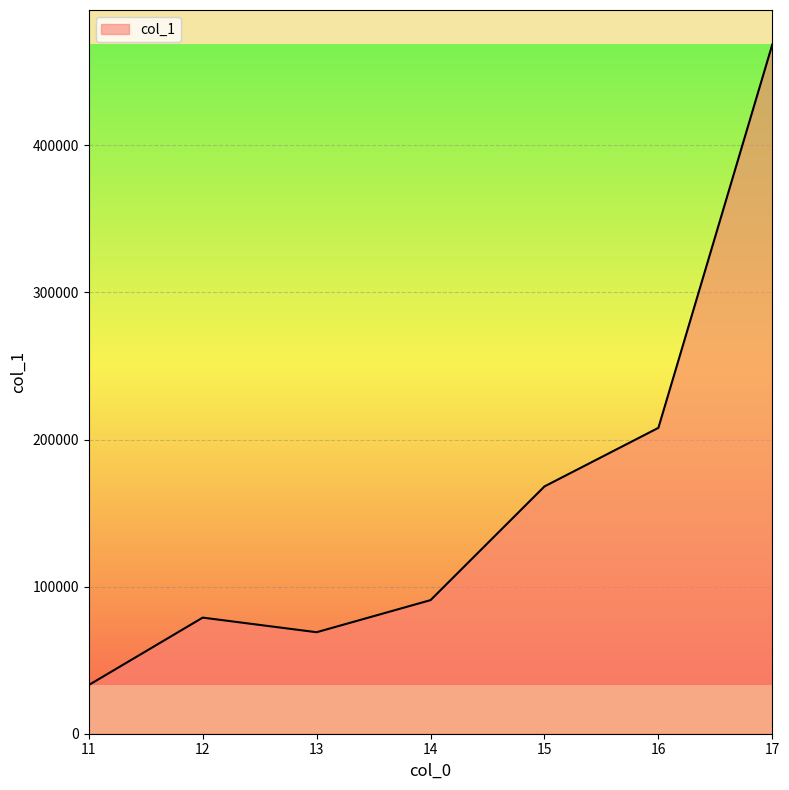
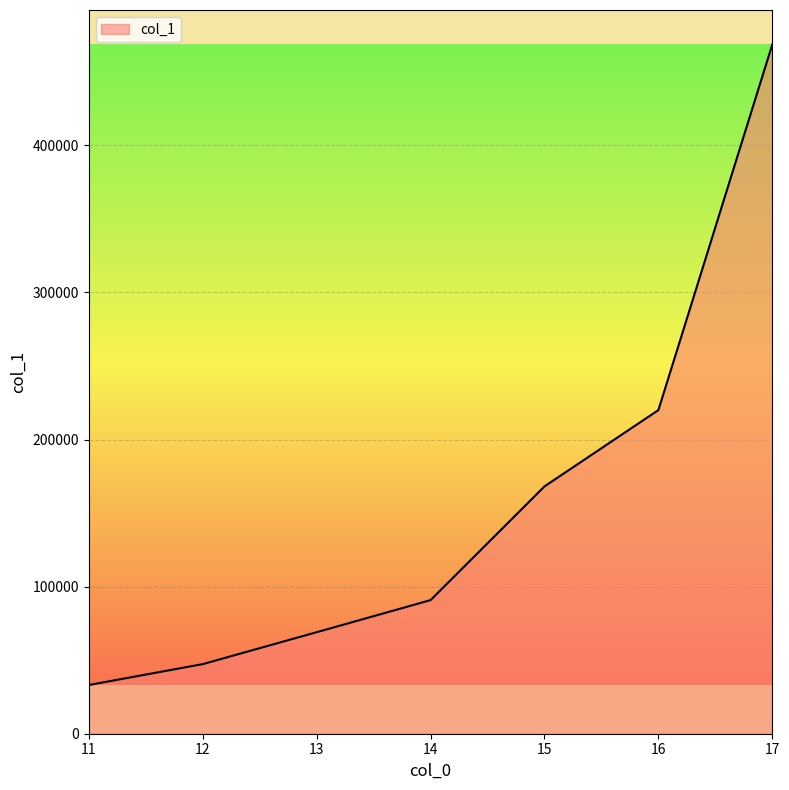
12: 79000 -> 47000
16: 208000 -> 220000
